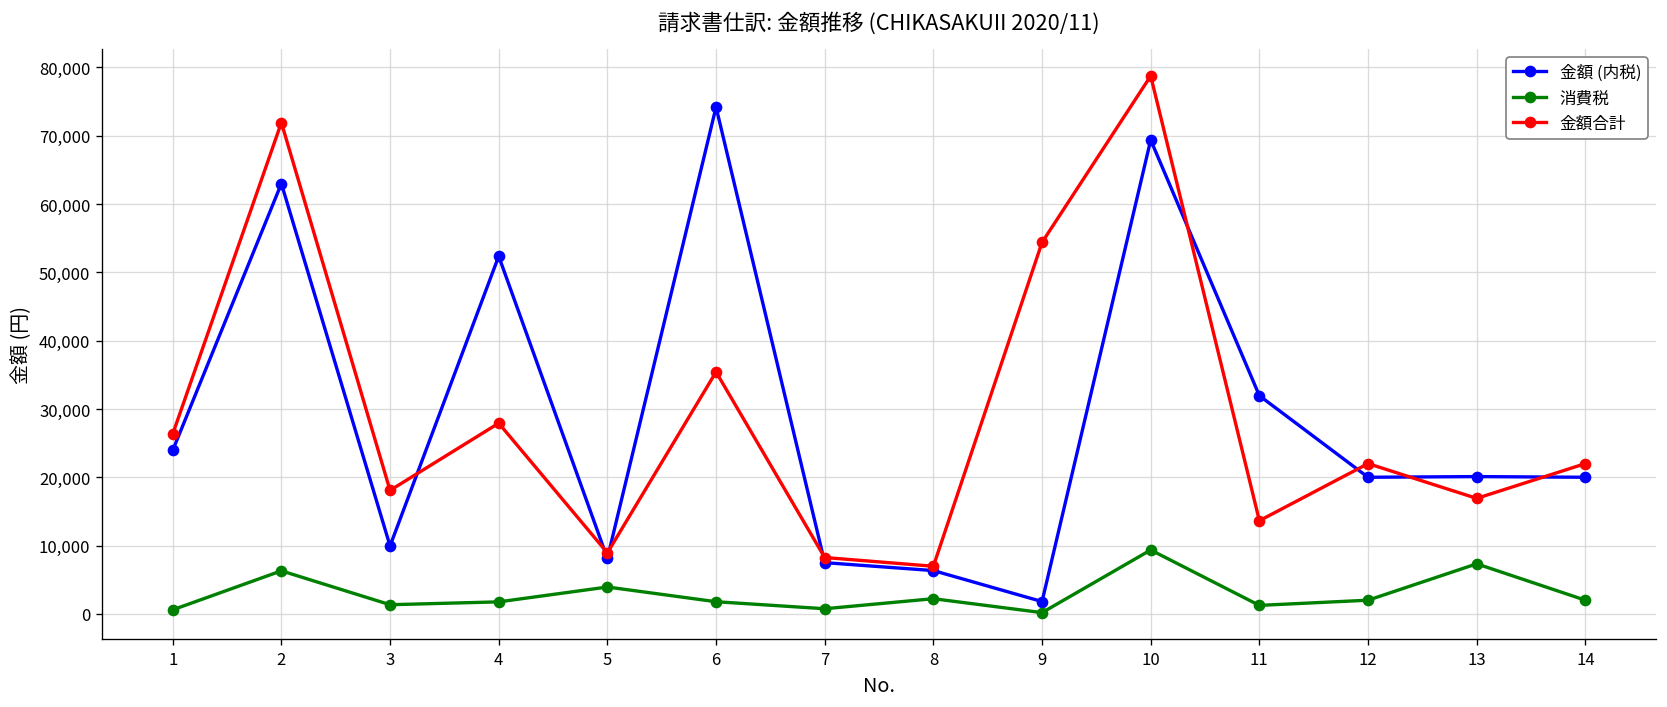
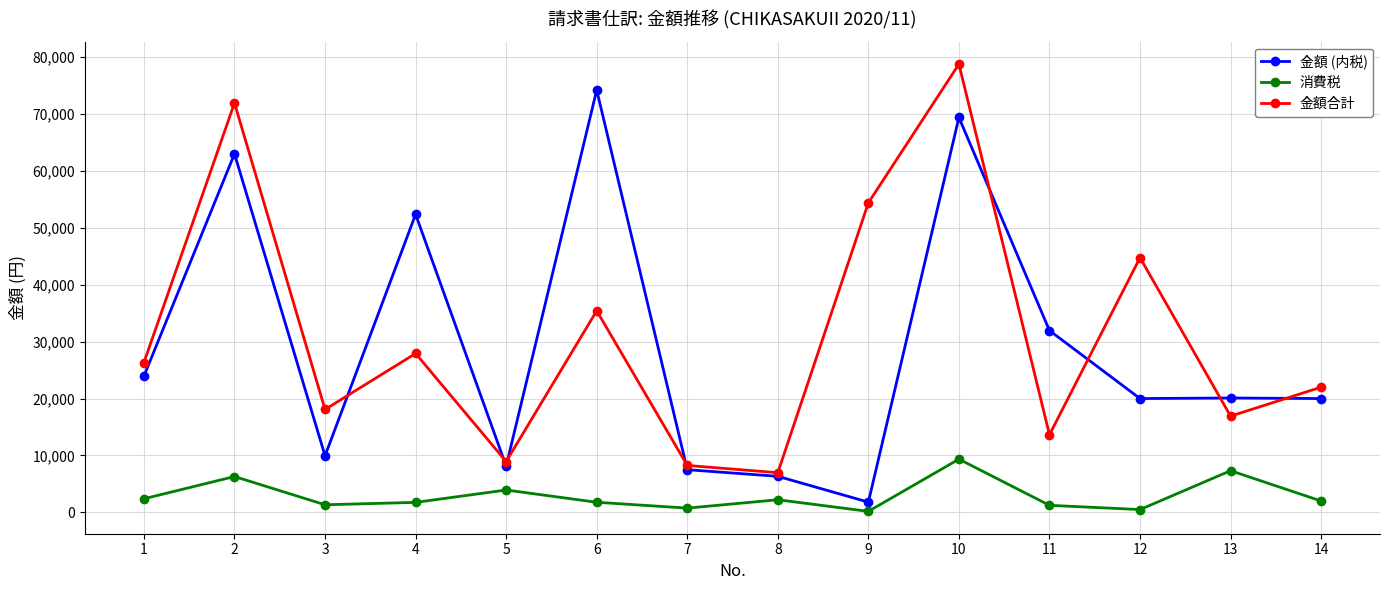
消費税, 1: 1,000 -> 2,000
消費税, 12: 2,000 -> 0
金額合計, 12: 22,000 -> 45,000
